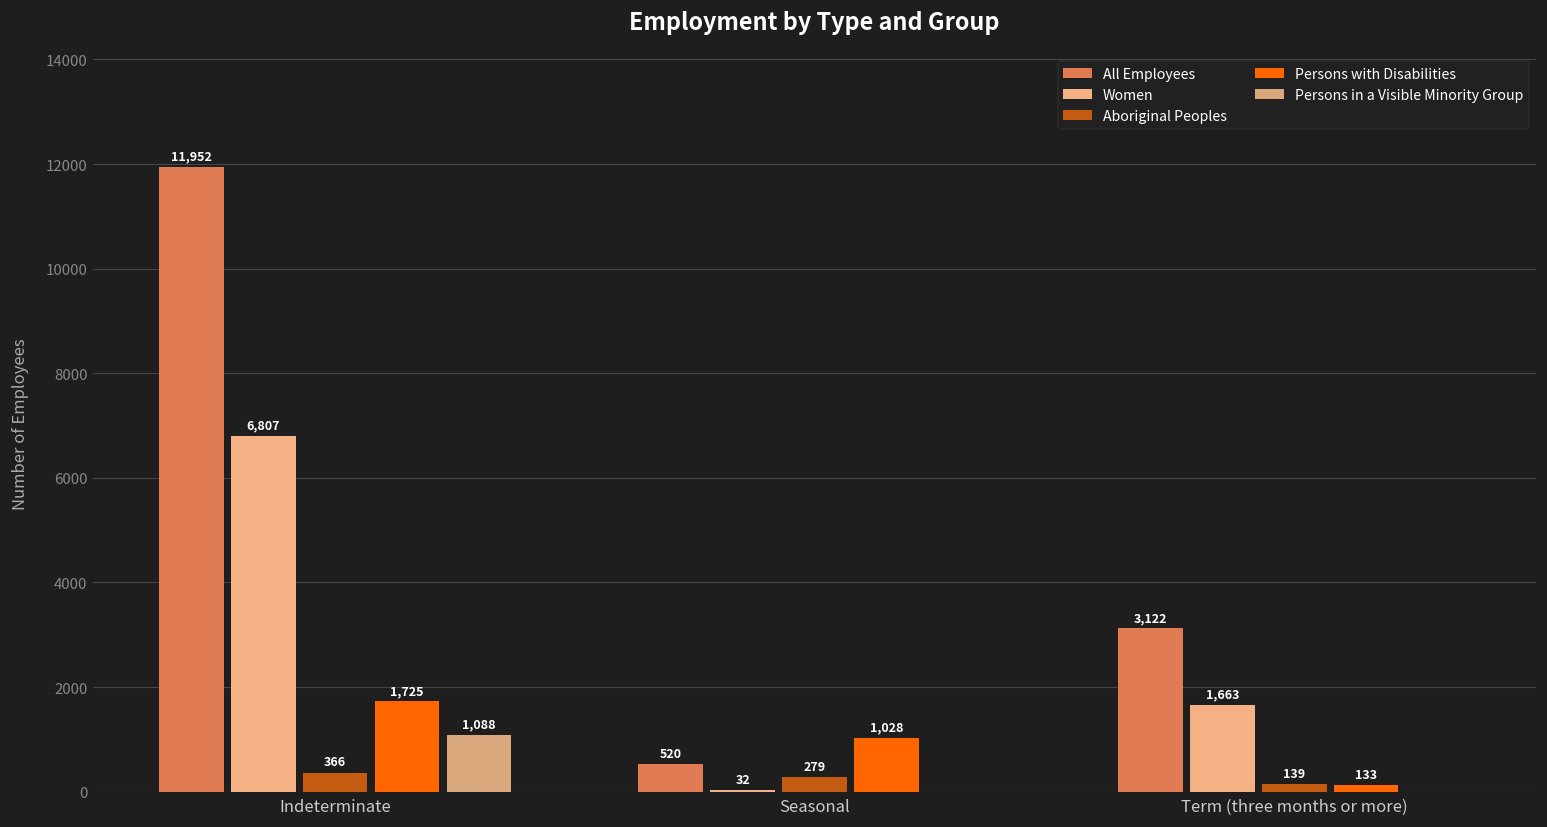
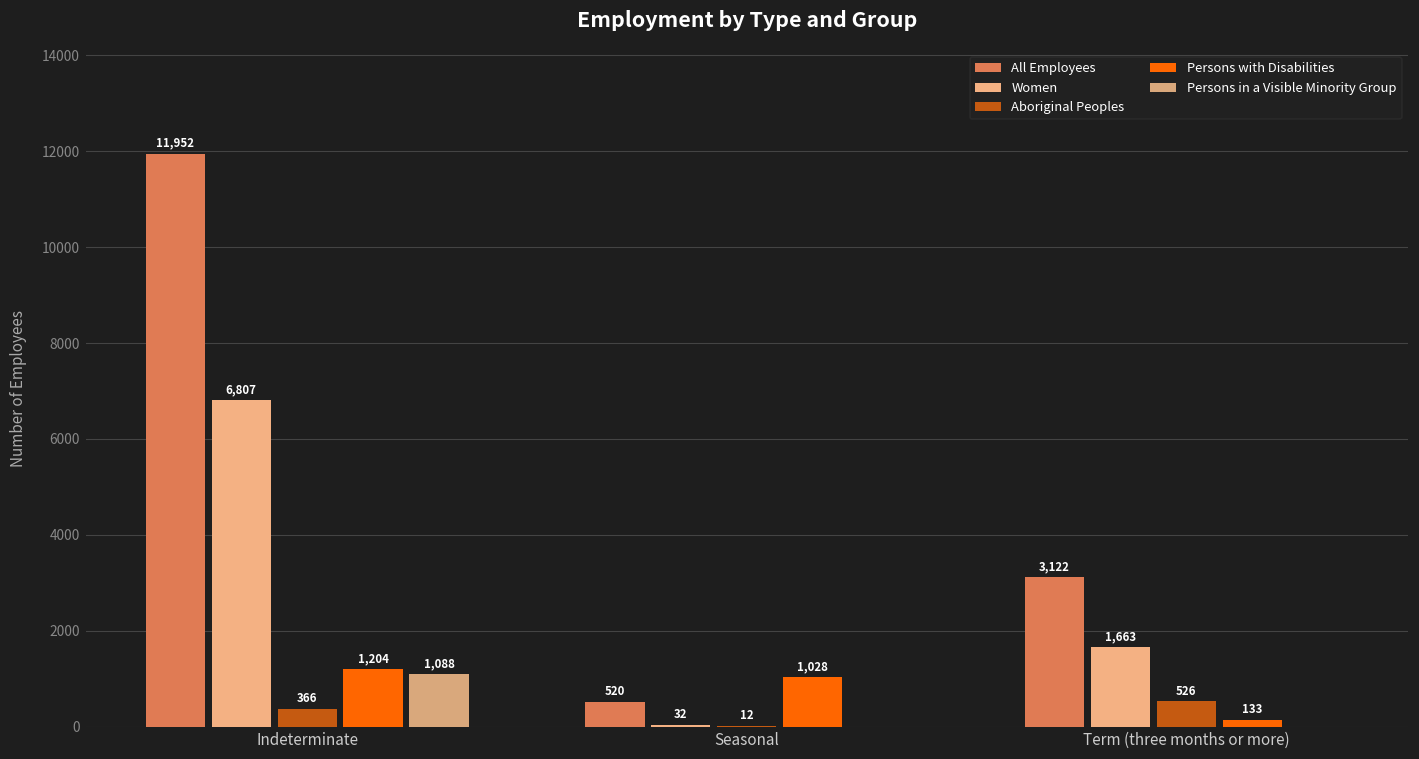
Persons with Disabilities, Indeterminate: 1,725 -> 1,204
Aboriginal Peoples, Seasonal: 279 -> 12
Aboriginal Peoples, Term (three months or more): 139 -> 526
